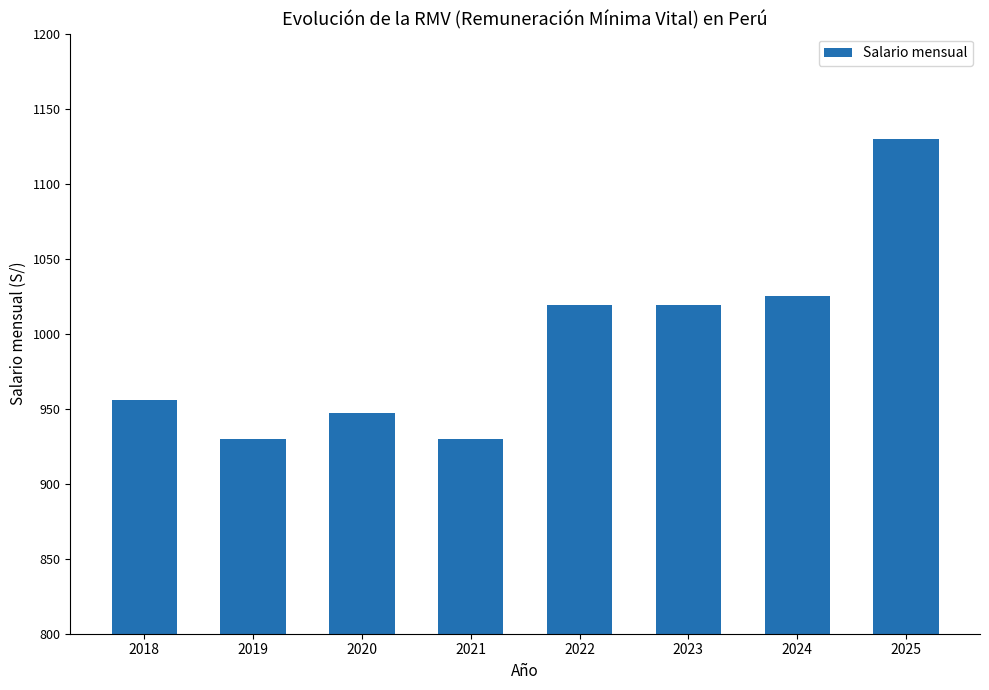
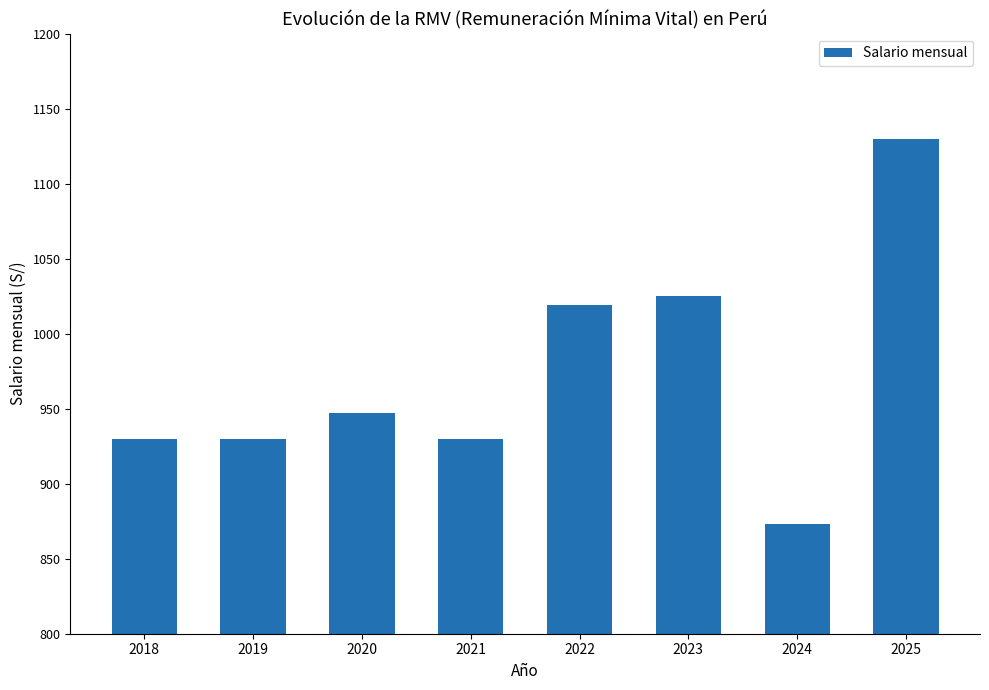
2018: 956 -> 930
2023: 1019 -> 1025
2024: 1025 -> 873
